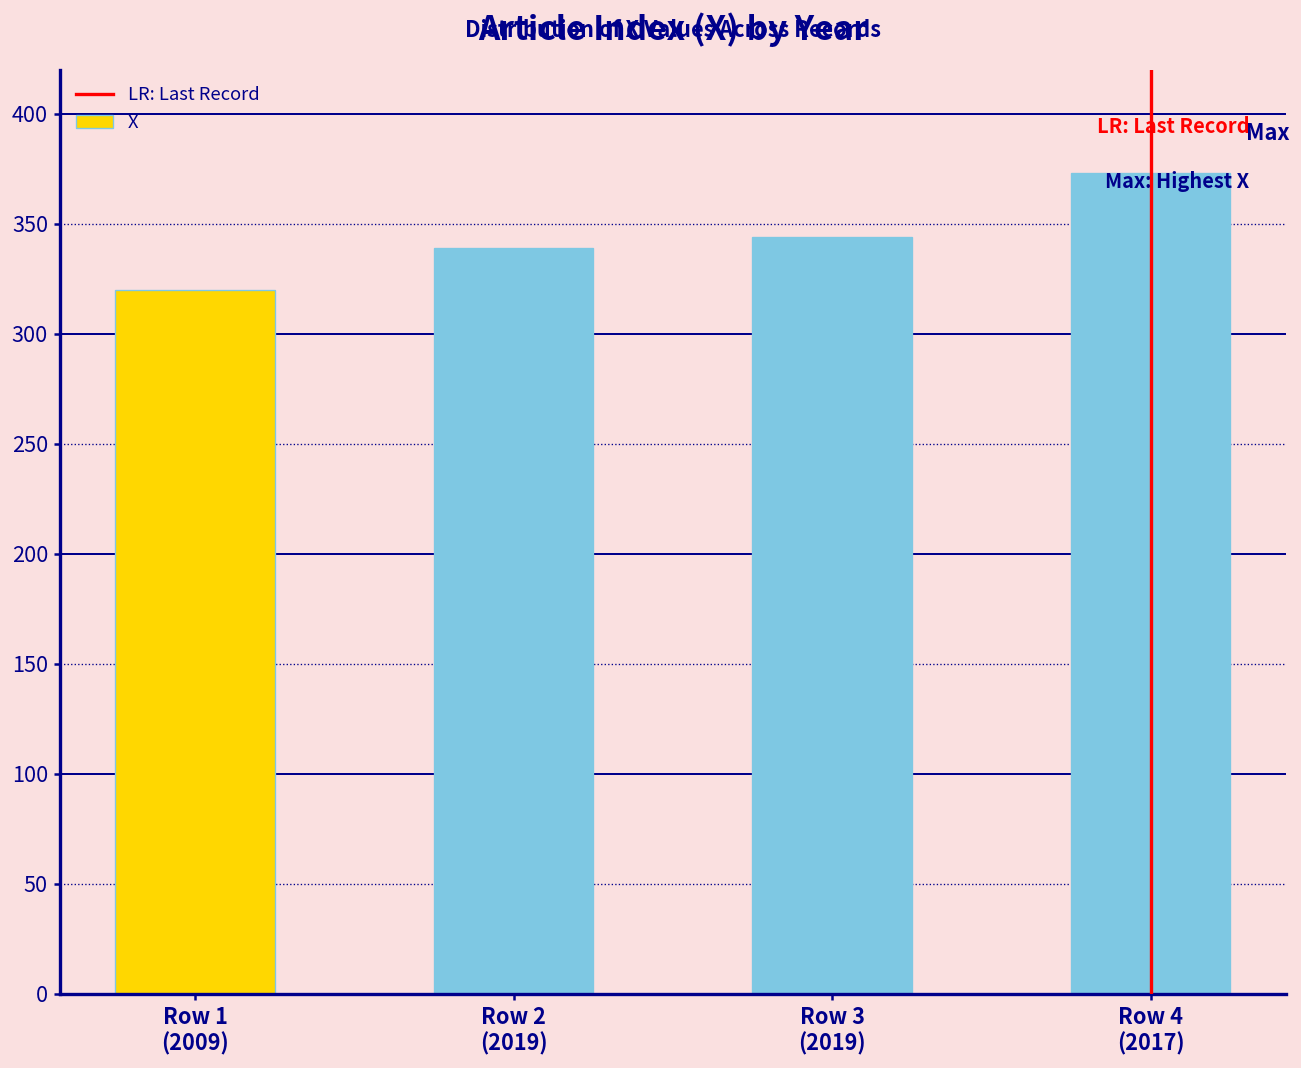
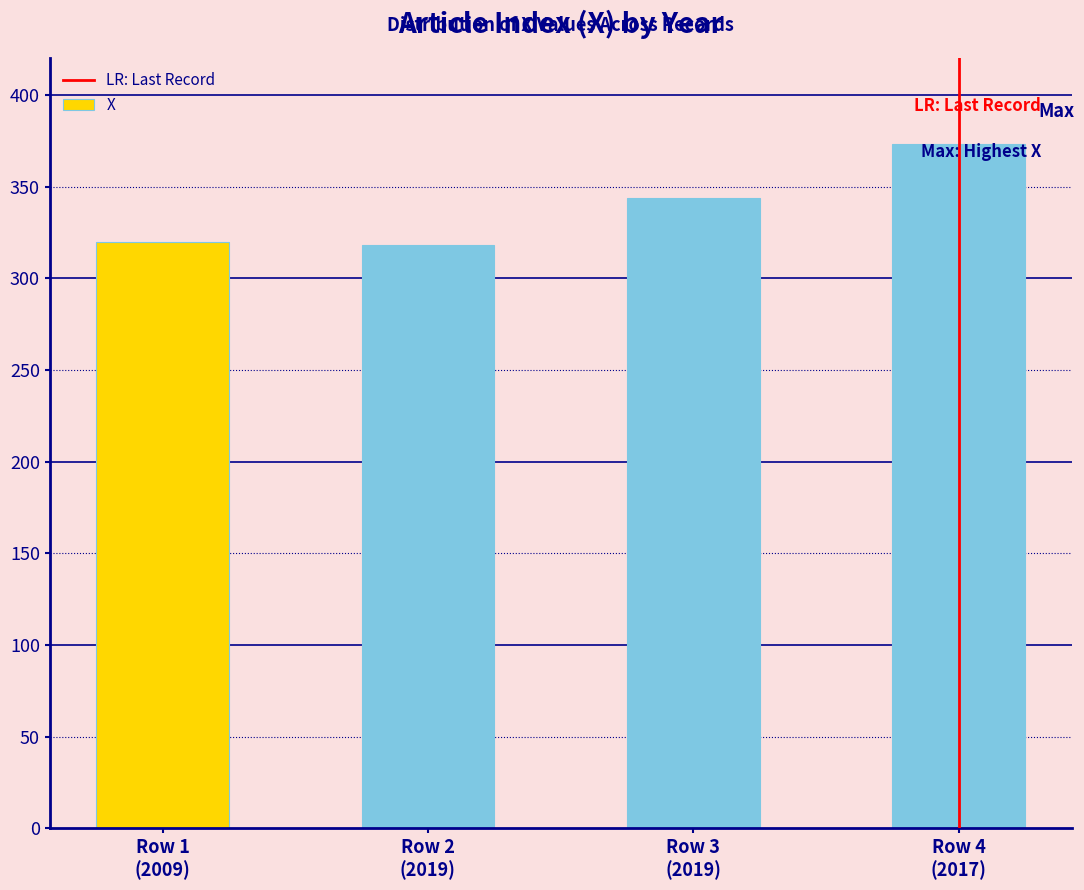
Row 2 (2019): 339 -> 318
